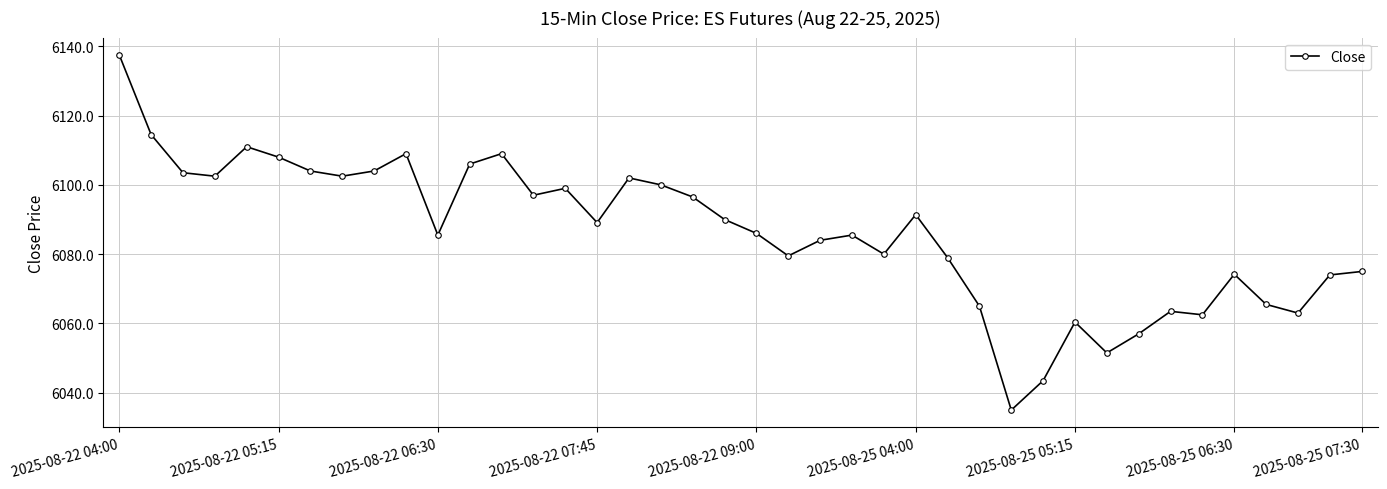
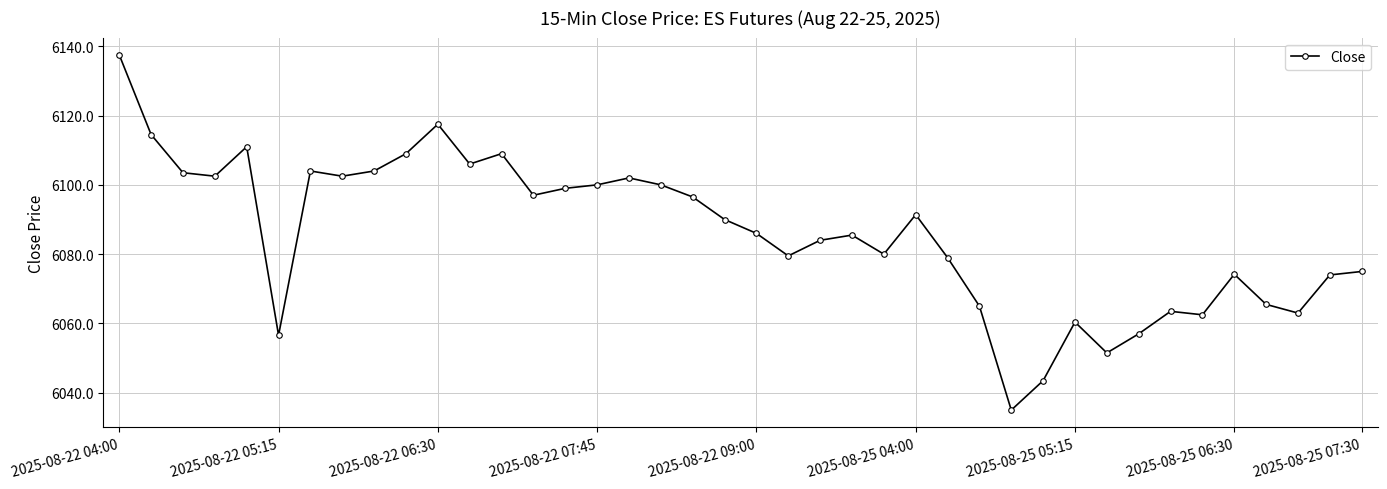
2025-08-22 05:15: 6108 -> 6057
2025-08-22 06:30: 6086 -> 6118
2025-08-22 07:45: 6089 -> 6100
